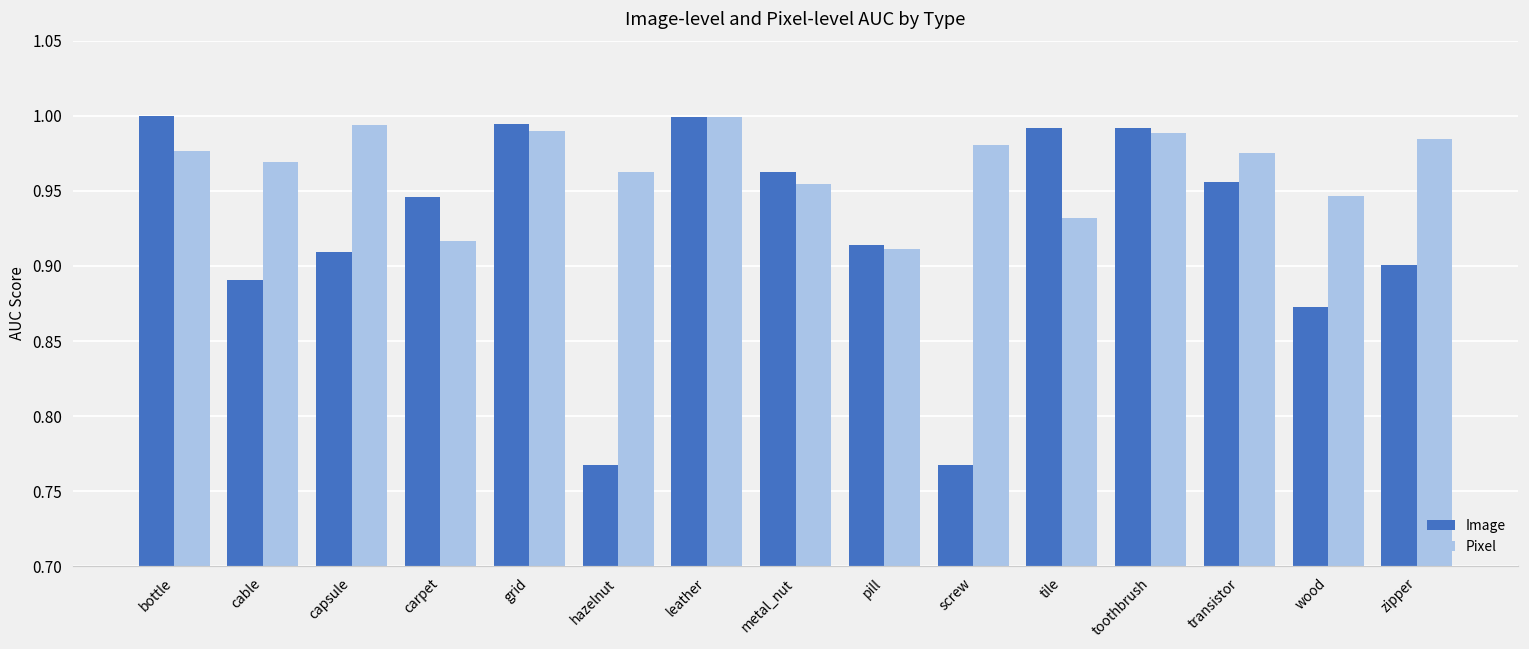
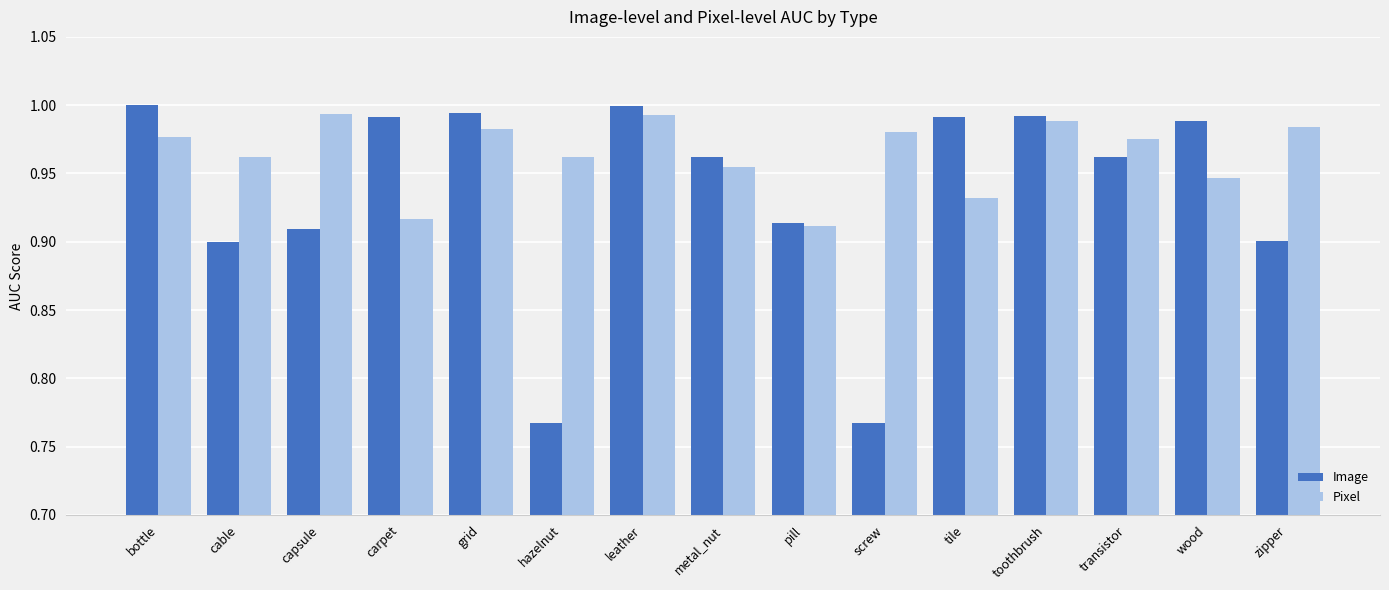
Image, cable: 0.891 -> 0.900
Pixel, cable: 0.969 -> 0.962
Image, carpet: 0.946 -> 0.991
Pixel, grid: 0.990 -> 0.982
Pixel, leather: 0.999 -> 0.993
Image, transistor: 0.956 -> 0.962
Image, wood: 0.873 -> 0.989
